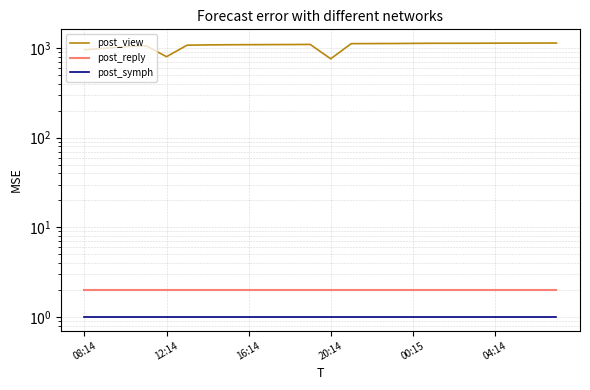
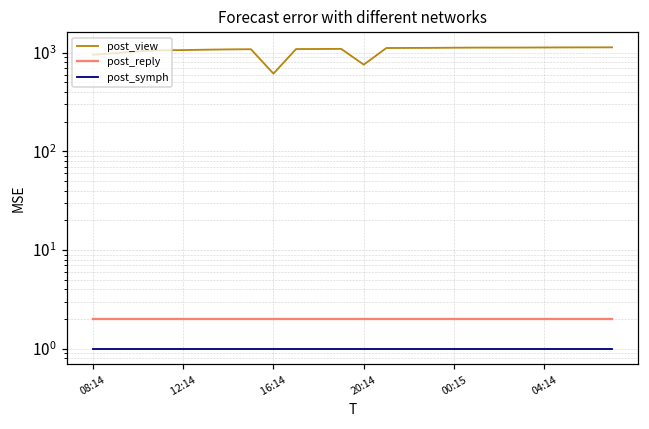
post_view, 12:14: 800 -> 1100
post_view, 16:14: 1100 -> 600
